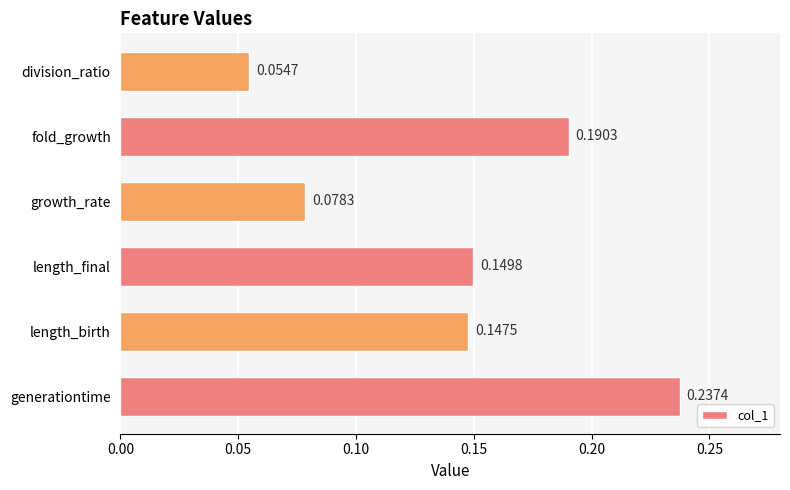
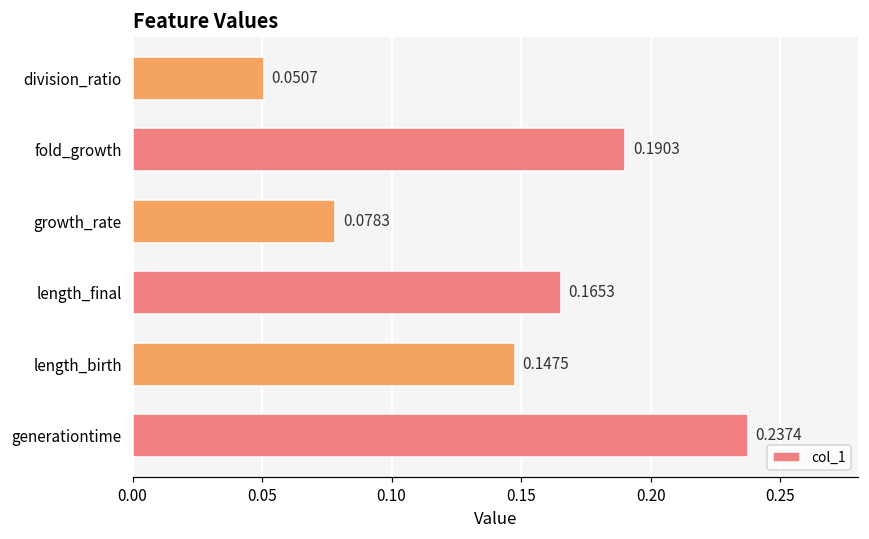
division_ratio: 0.0547 -> 0.0507
length_final: 0.1498 -> 0.1653
